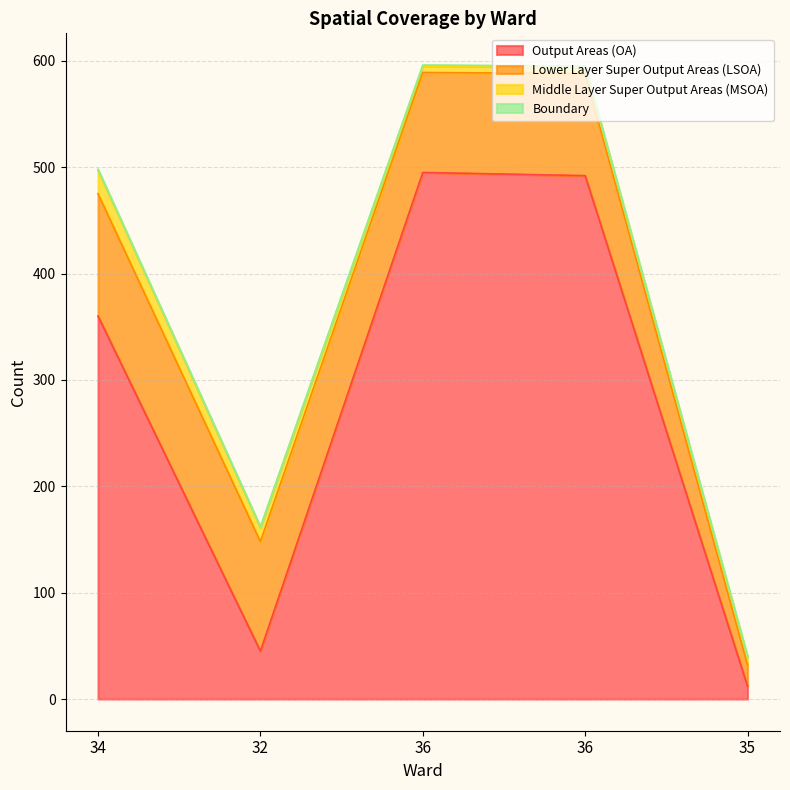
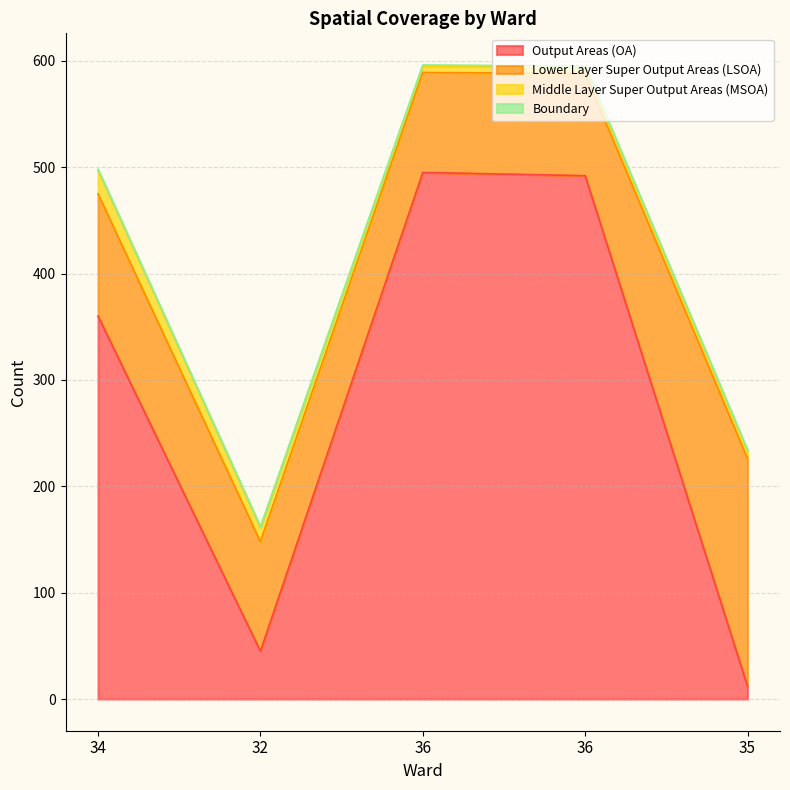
Lower Layer Super Output Areas (LSOA), 35: 20 -> 214
